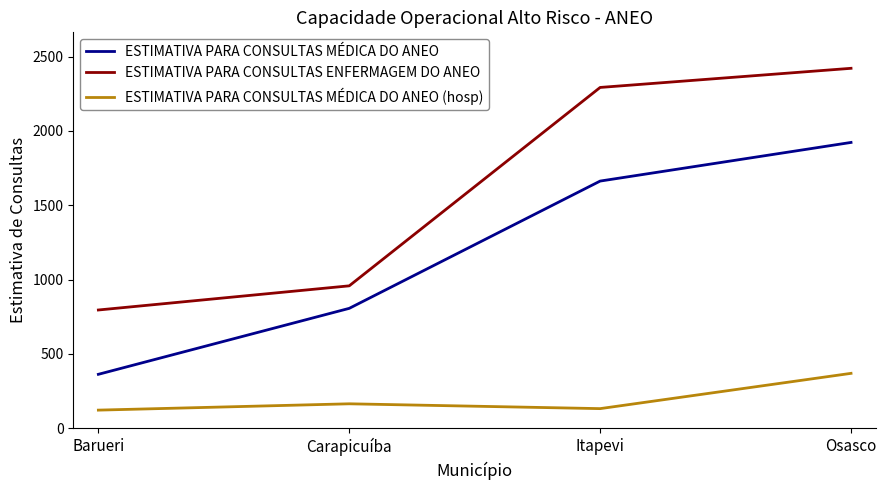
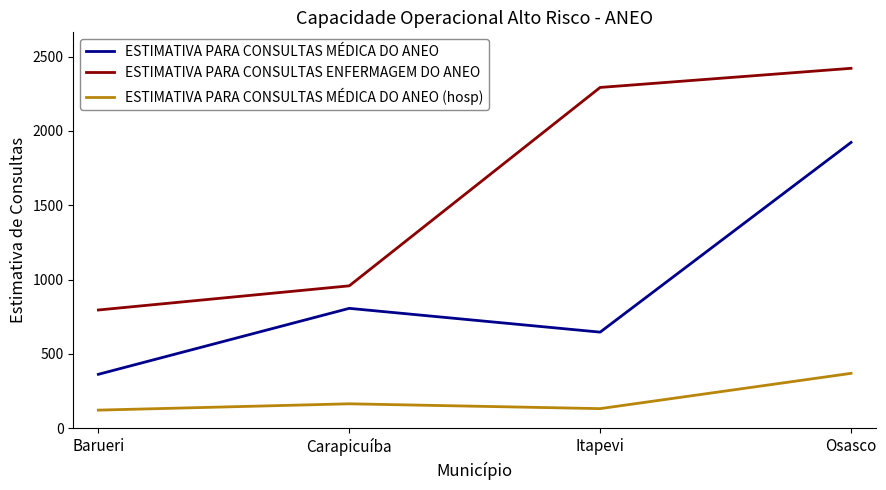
ESTIMATIVA PARA CONSULTAS MÉDICA DO ANEO, Itapevi: 1660 -> 650
